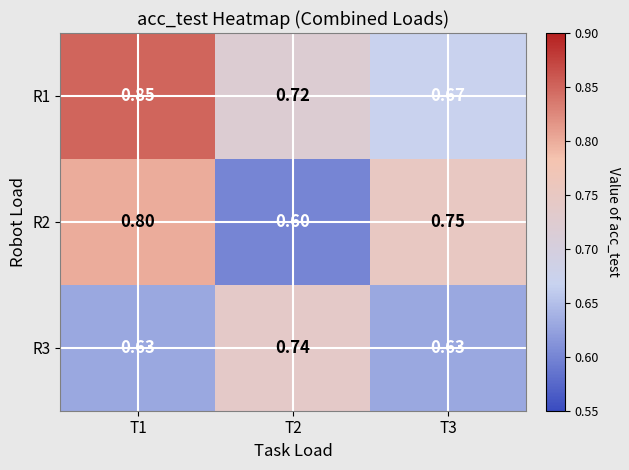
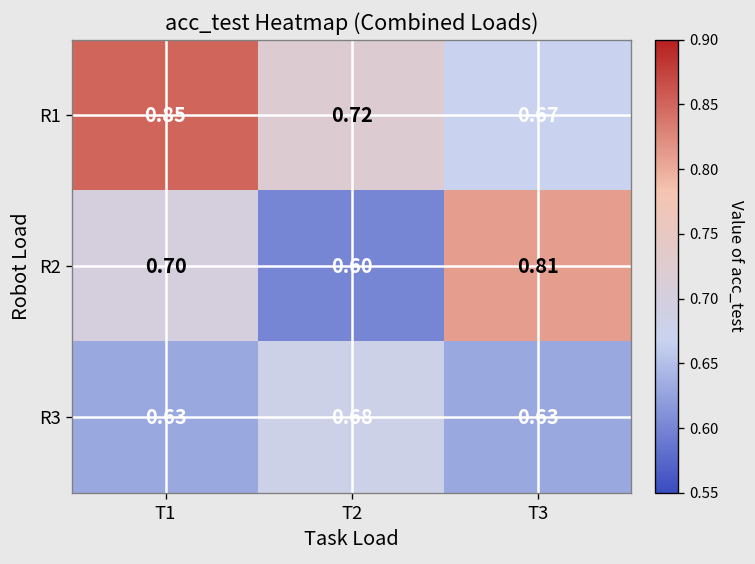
R2, T1: 0.80 -> 0.70
R2, T3: 0.75 -> 0.81
R3, T2: 0.74 -> 0.68
